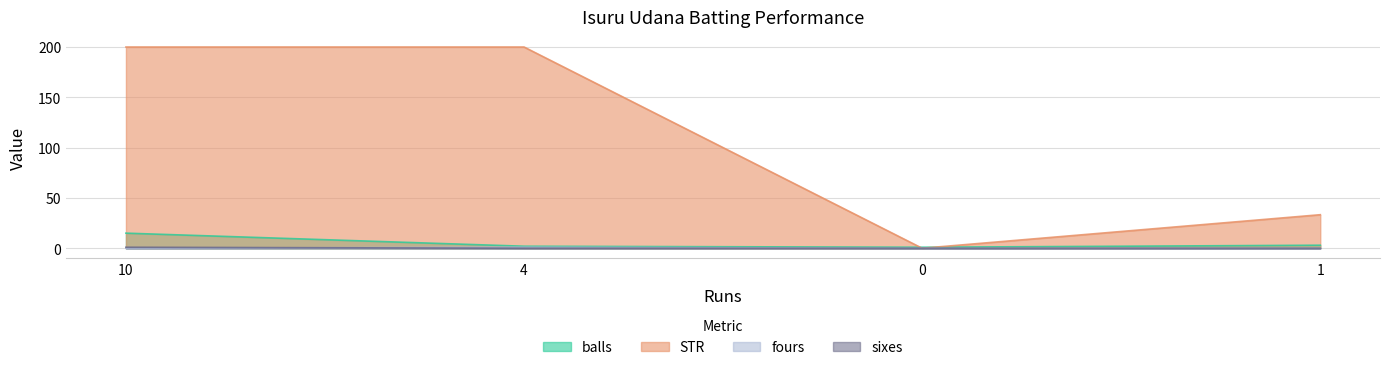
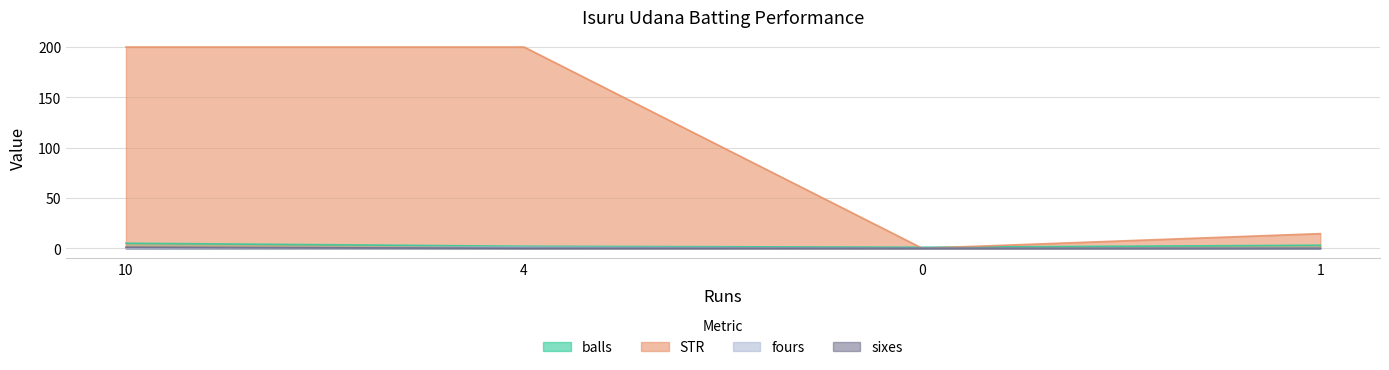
balls, 10: 15 -> 5
STR, 1: 33 -> 15
